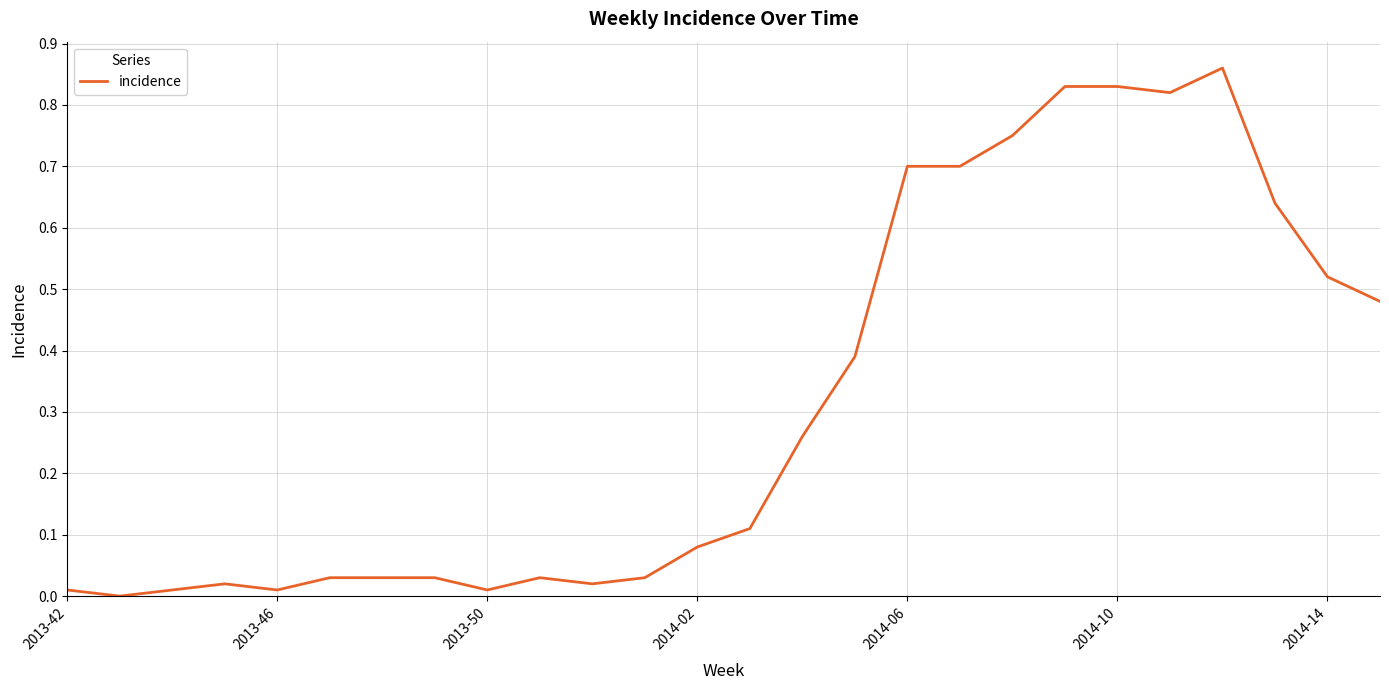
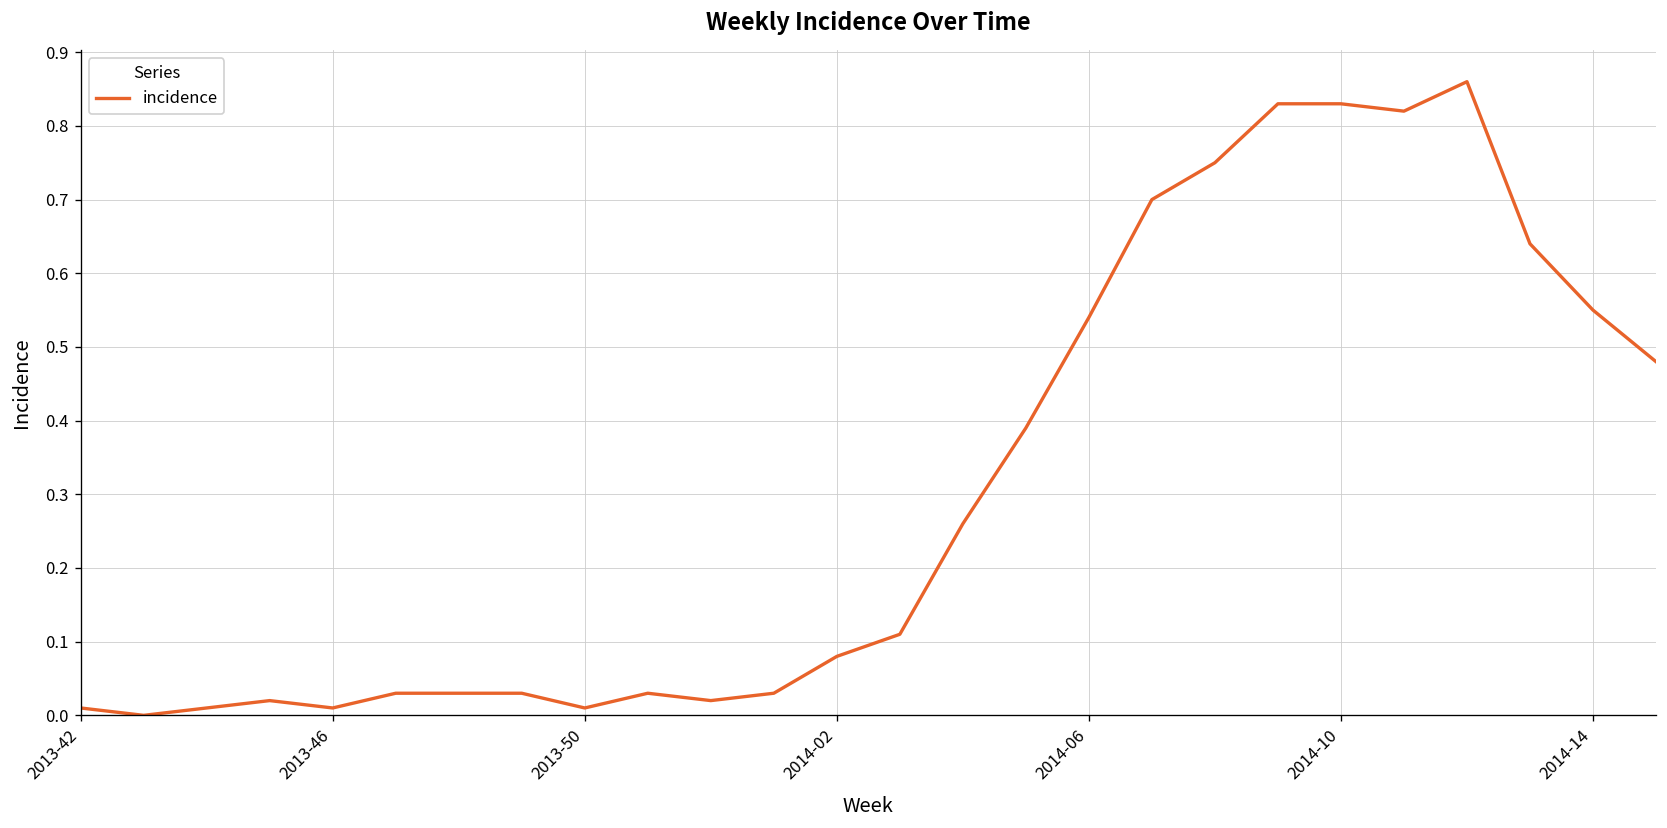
2014-06: 0.70 -> 0.54
2014-14: 0.52 -> 0.55
